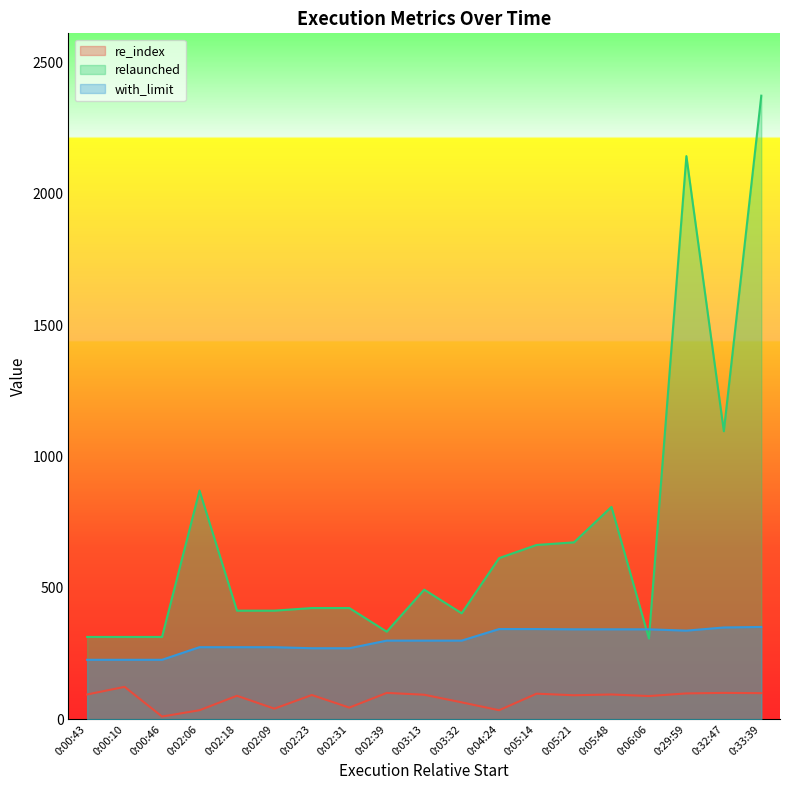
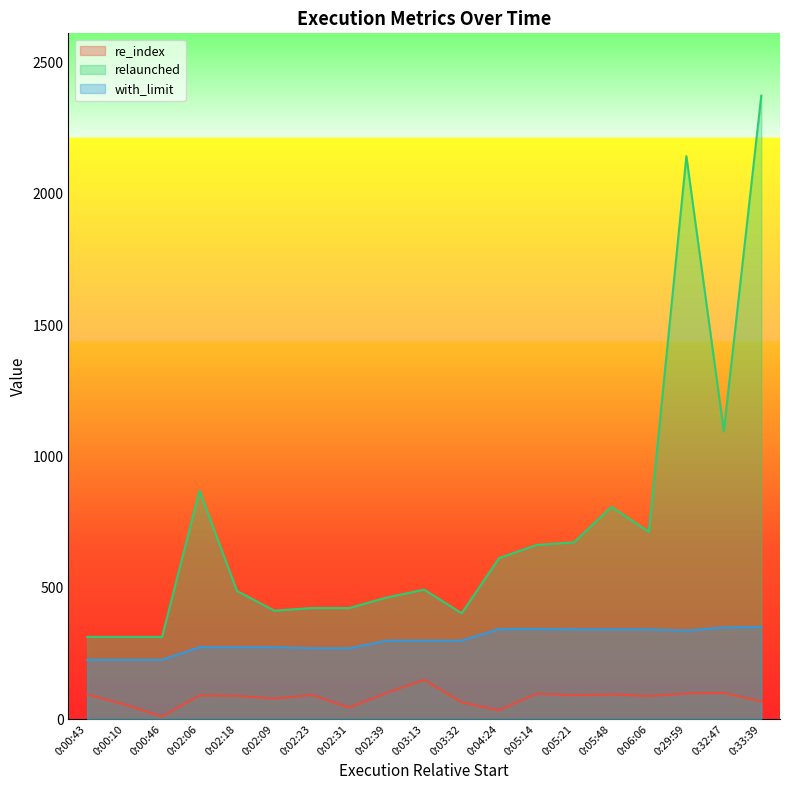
re_index, 0:00:10: 120 -> 60
re_index, 0:02:06: 30 -> 90
relaunched, 0:02:18: 410 -> 490
re_index, 0:02:09: 40 -> 80
relaunched, 0:02:39: 330 -> 460
re_index, 0:03:13: 90 -> 150
relaunched, 0:06:06: 310 -> 710
re_index, 0:33:39: 100 -> 70
